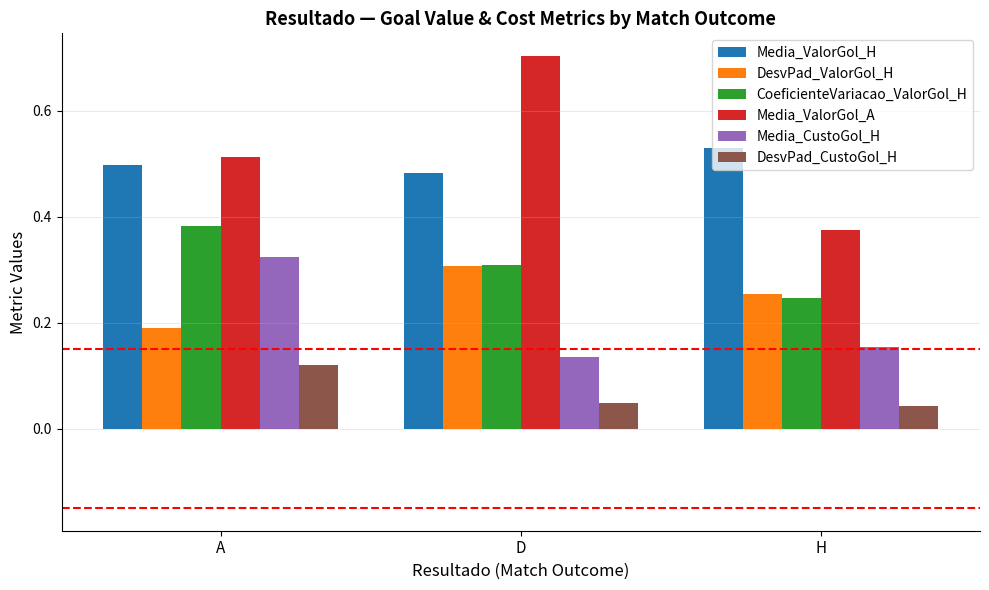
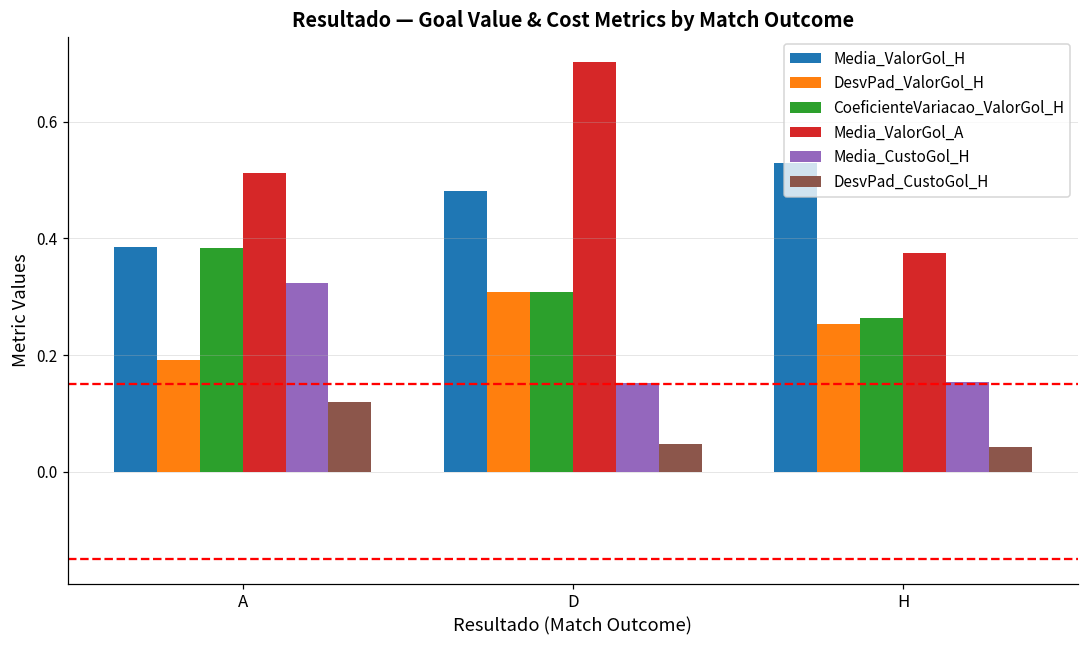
Media_ValorGol_H, A: 0.50 -> 0.39
Media_CustoGol_H, D: 0.14 -> 0.15
CoeficienteVariacao_ValorGol_H, H: 0.25 -> 0.26
